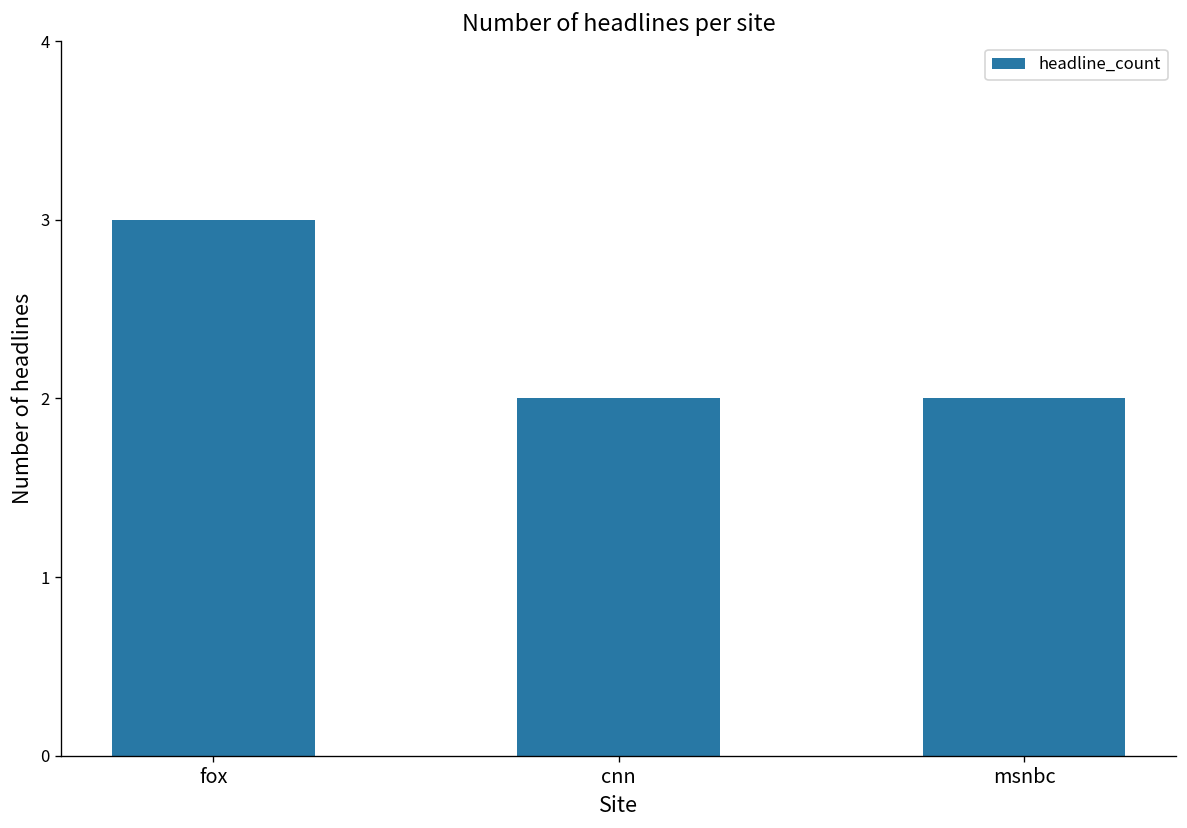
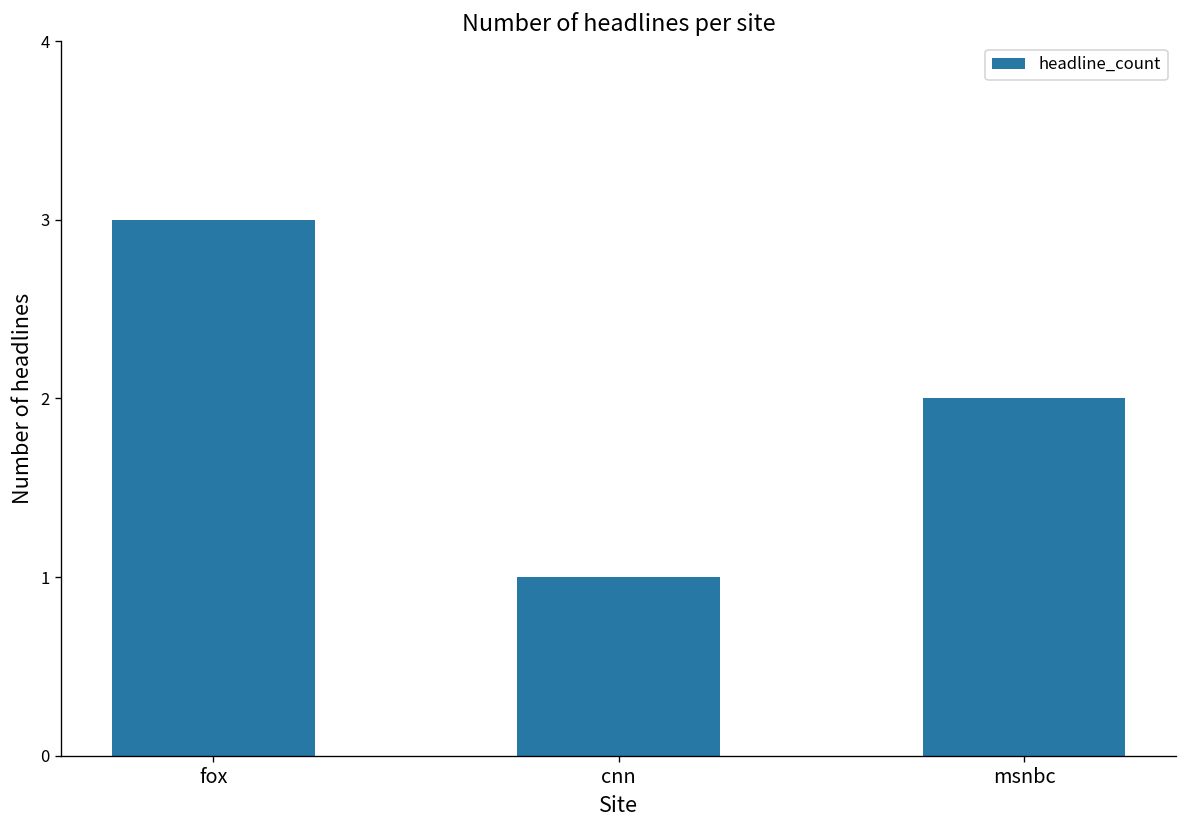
cnn: 2 -> 1
